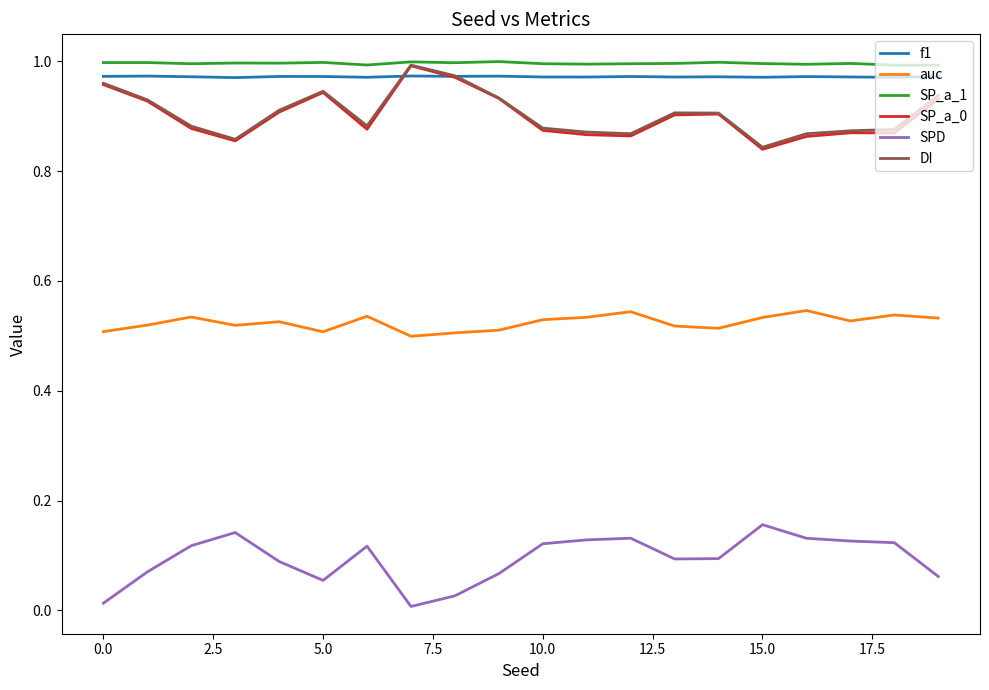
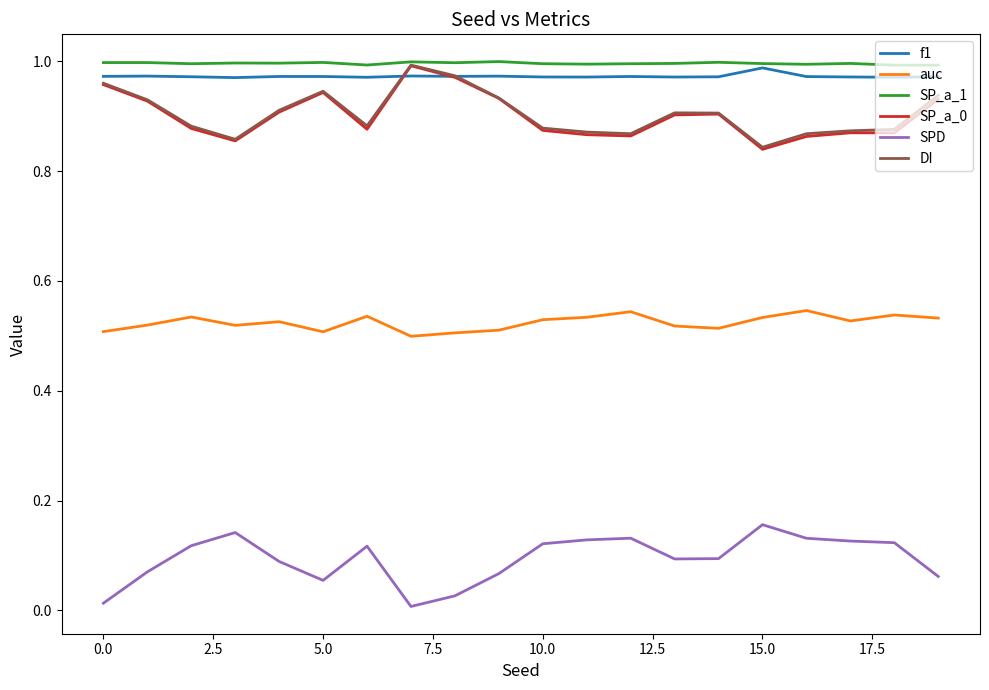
f1, 15.0: 0.97 -> 0.99
